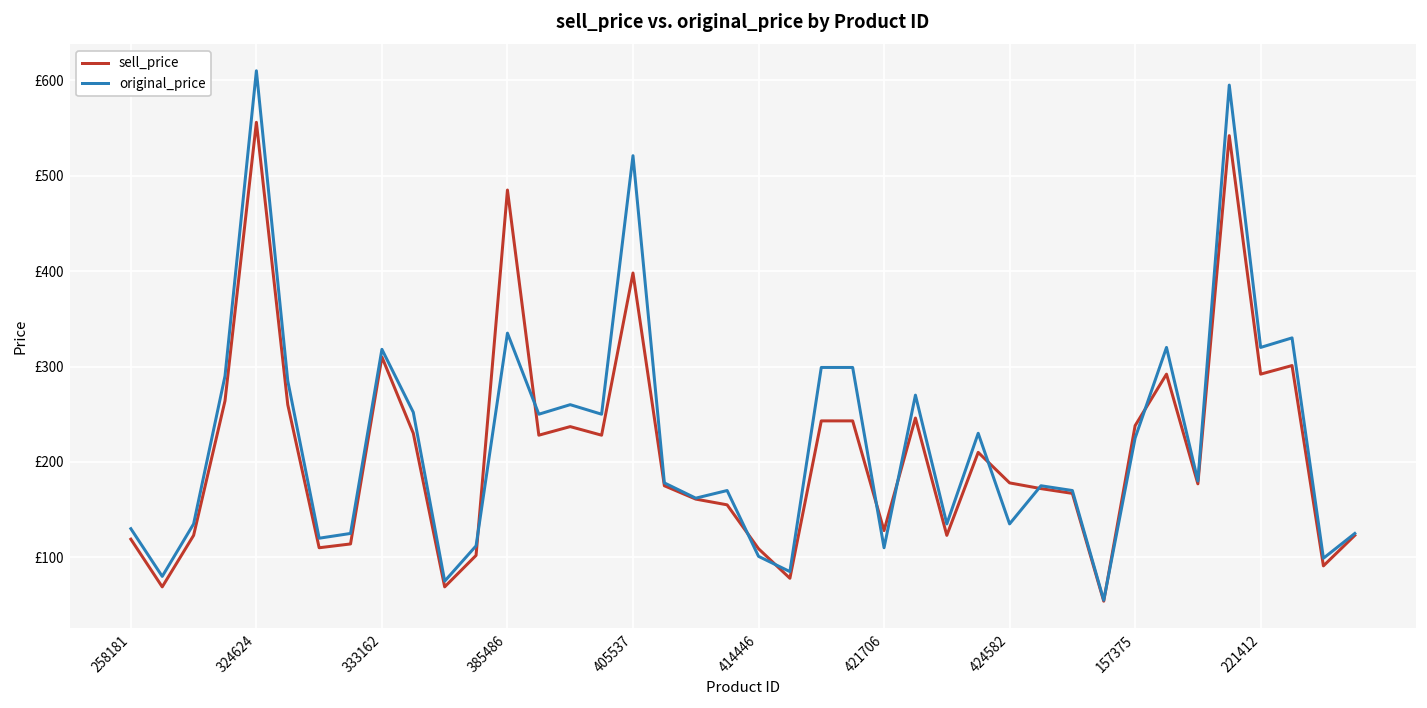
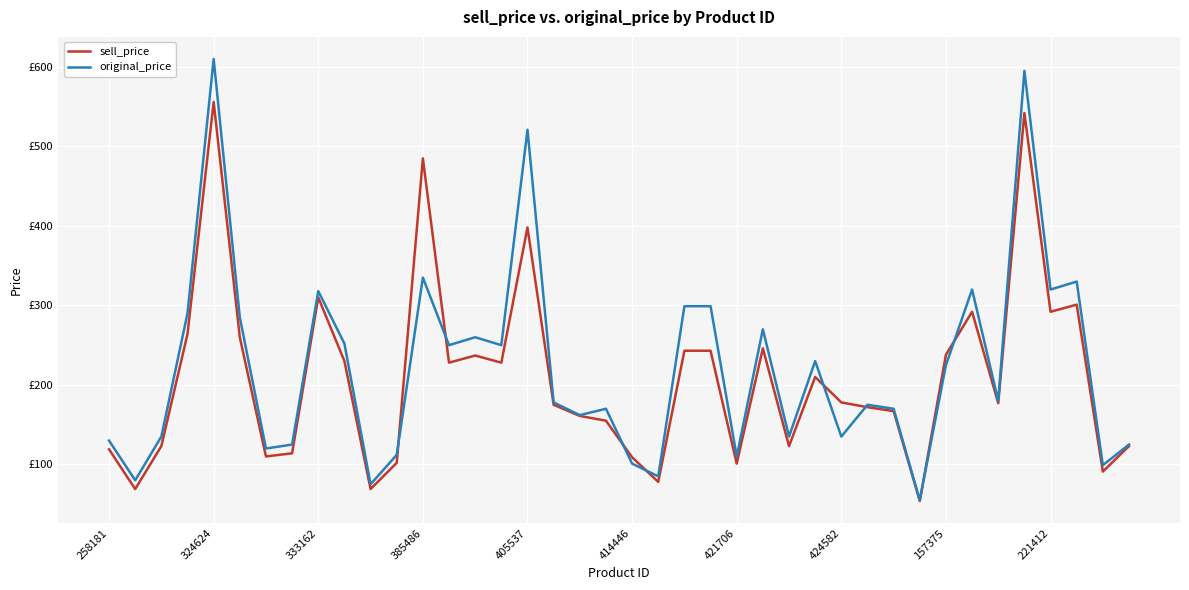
sell_price, 421706: £130 -> £100
